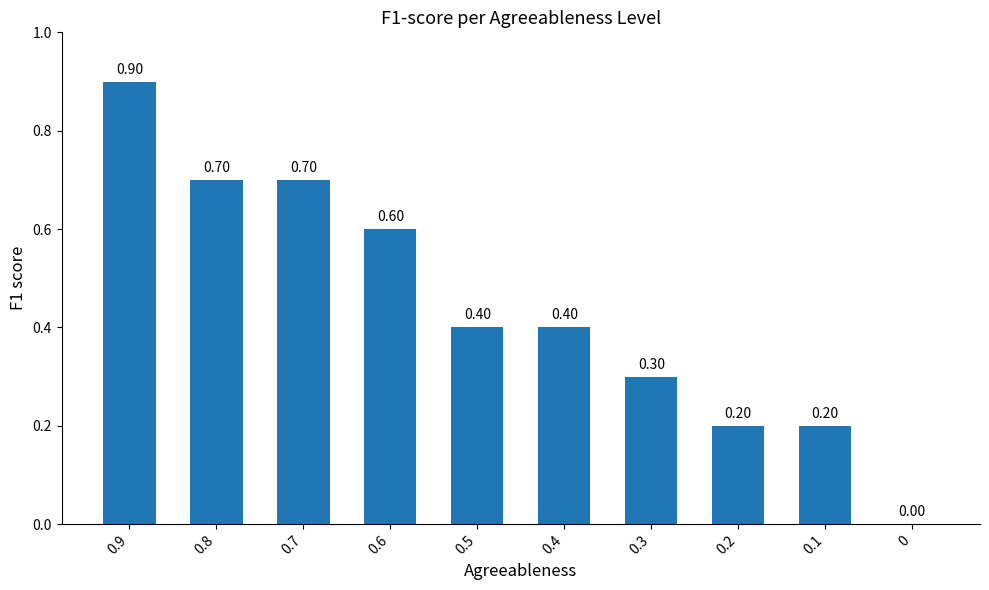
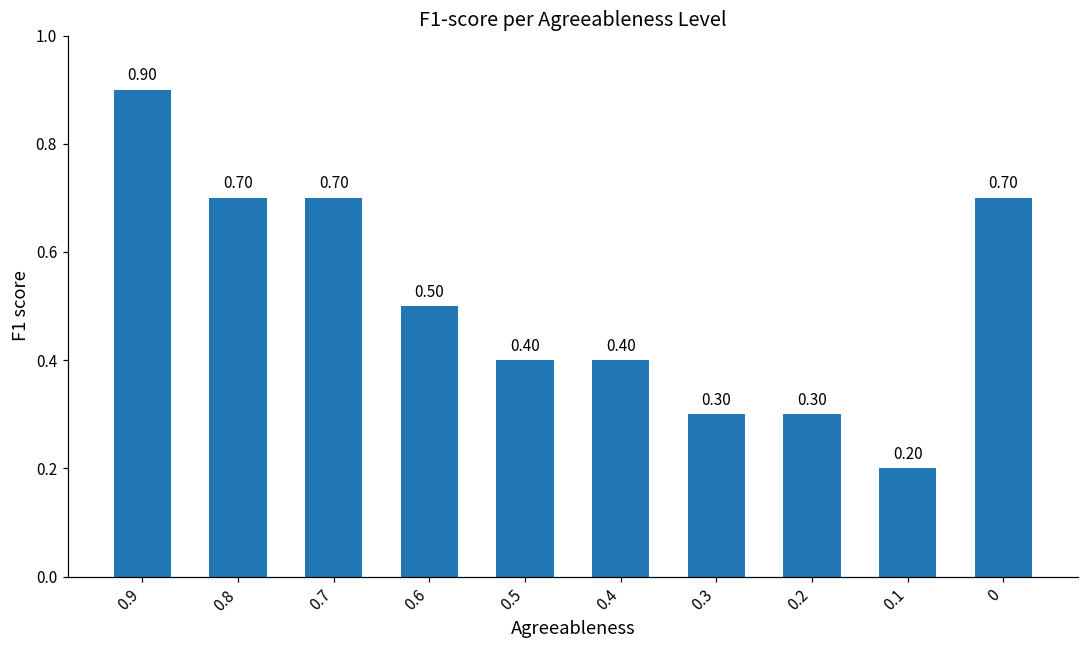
0.6: 0.60 -> 0.50
0.2: 0.20 -> 0.30
0: 0.00 -> 0.70
